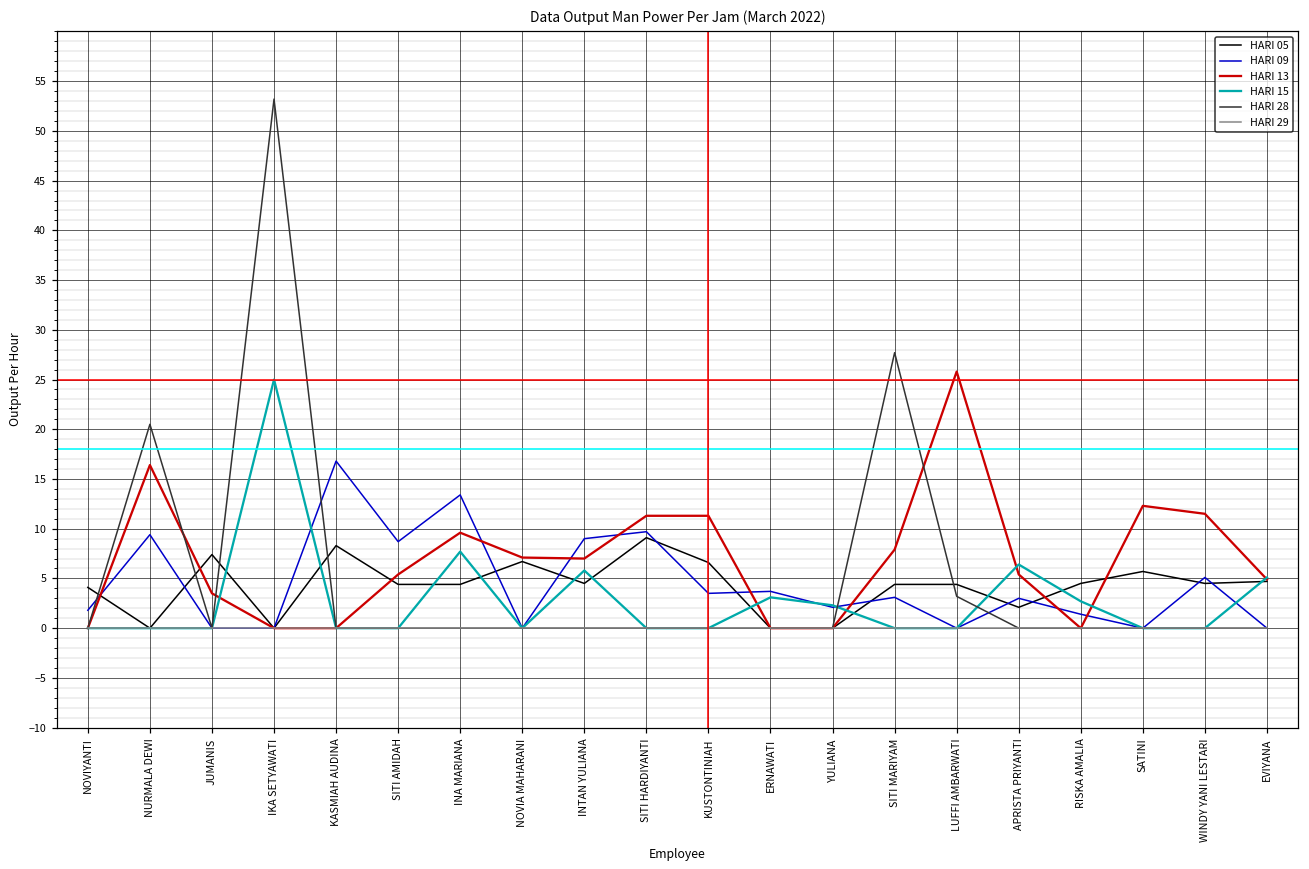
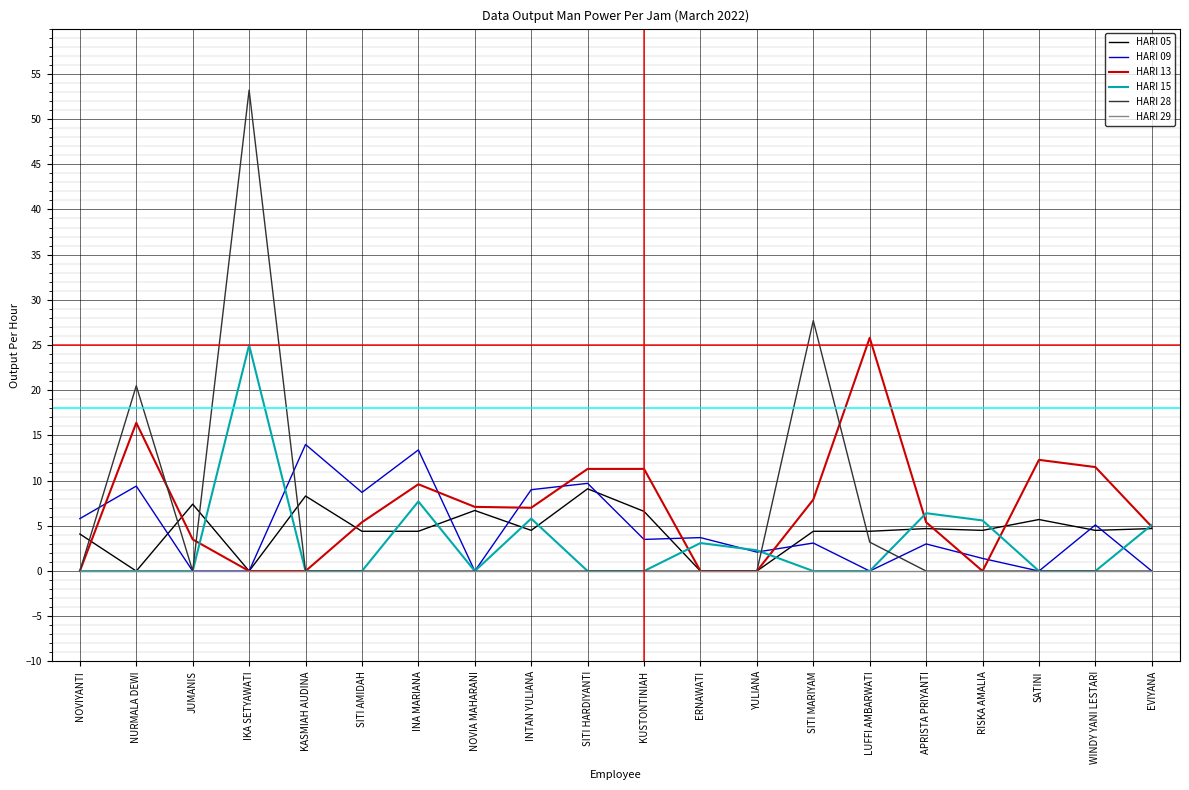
HARI 09, NOVIYANTI: 2 -> 6
HARI 09, KASMIAH AUDINA: 17 -> 14
HARI 05, APRISTA PRIYANTI: 2 -> 5
HARI 15, RISKA AMALIA: 3 -> 6
